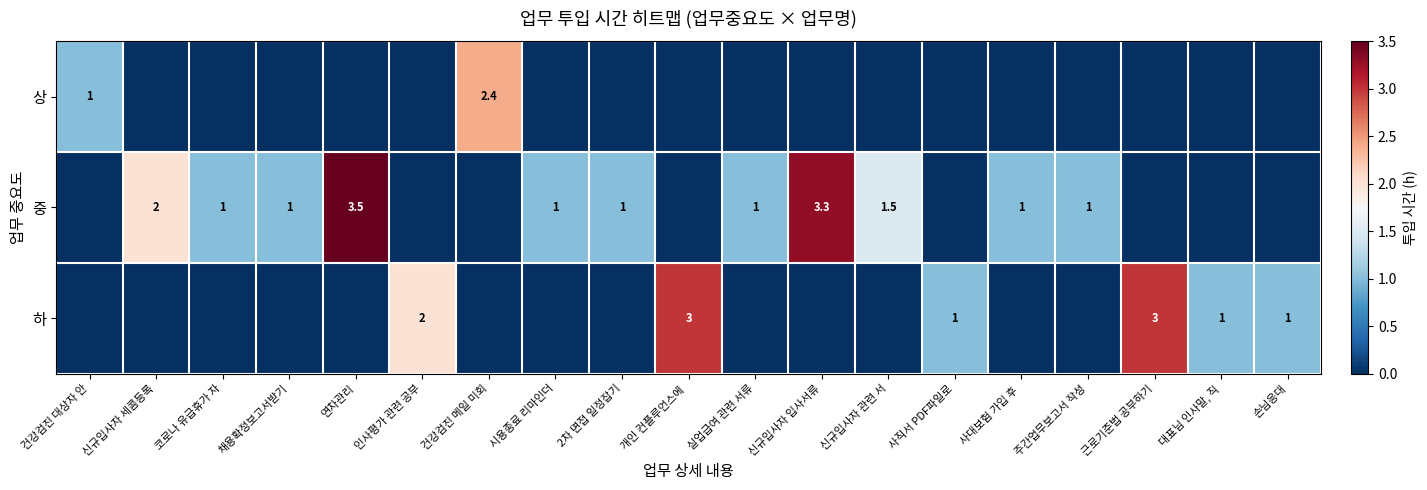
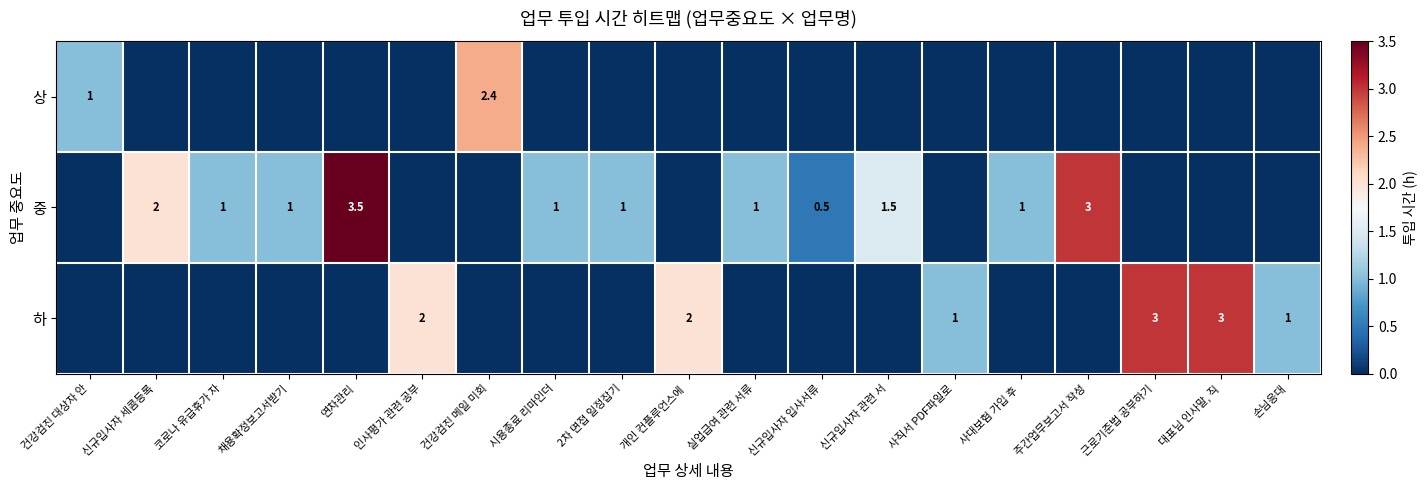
중, 신규입사자 입사서류: 3.3 -> 0.5
중, 주간업무보고서 작성: 1 -> 3
하, 개인 컨플루언스에: 3 -> 2
하, 대표님 인사말, 직: 1 -> 3
